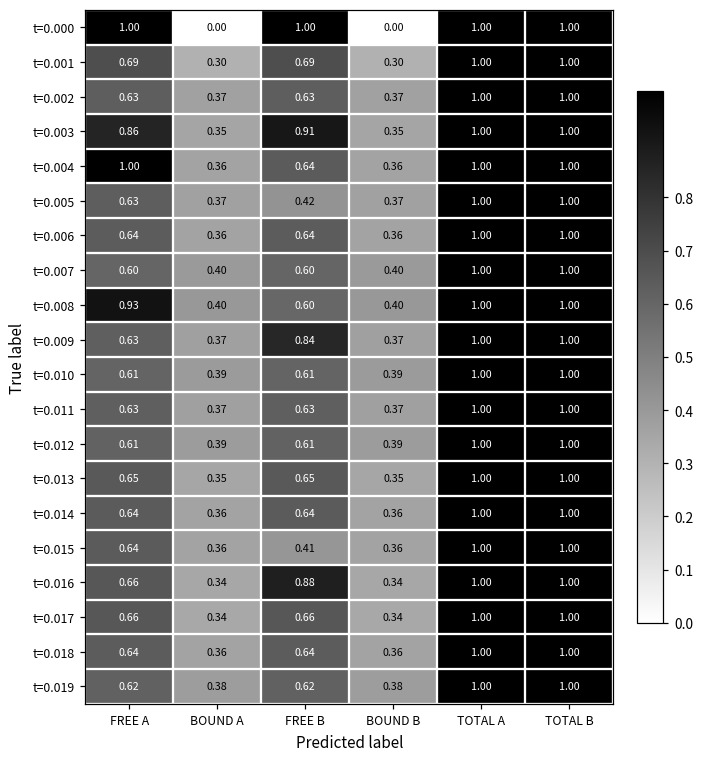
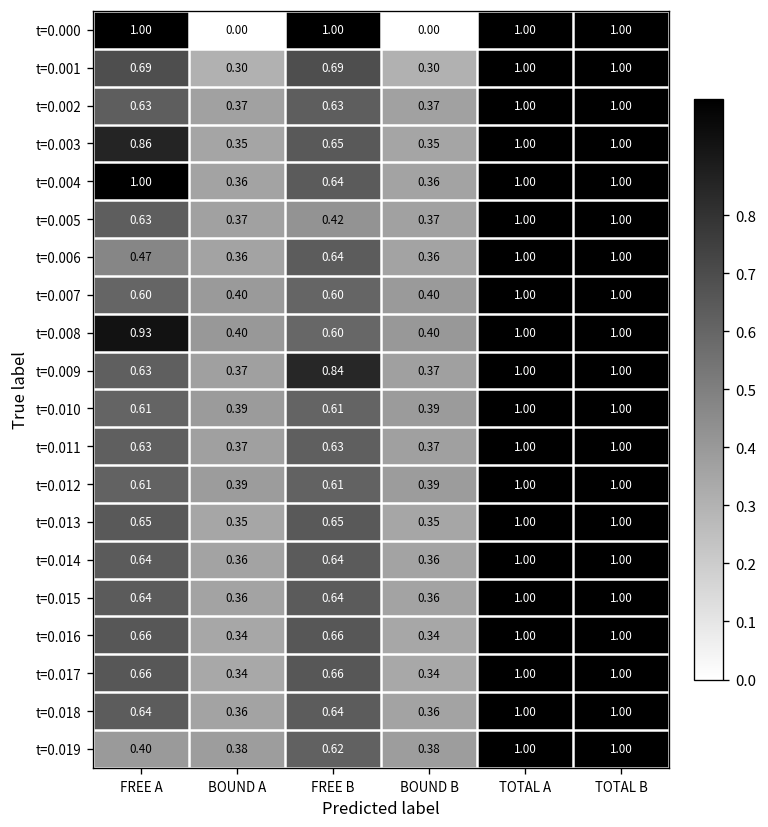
t=0.003, FREE B: 0.91 -> 0.65
t=0.006, FREE A: 0.64 -> 0.47
t=0.015, FREE B: 0.41 -> 0.64
t=0.016, FREE B: 0.88 -> 0.66
t=0.019, FREE A: 0.62 -> 0.40
